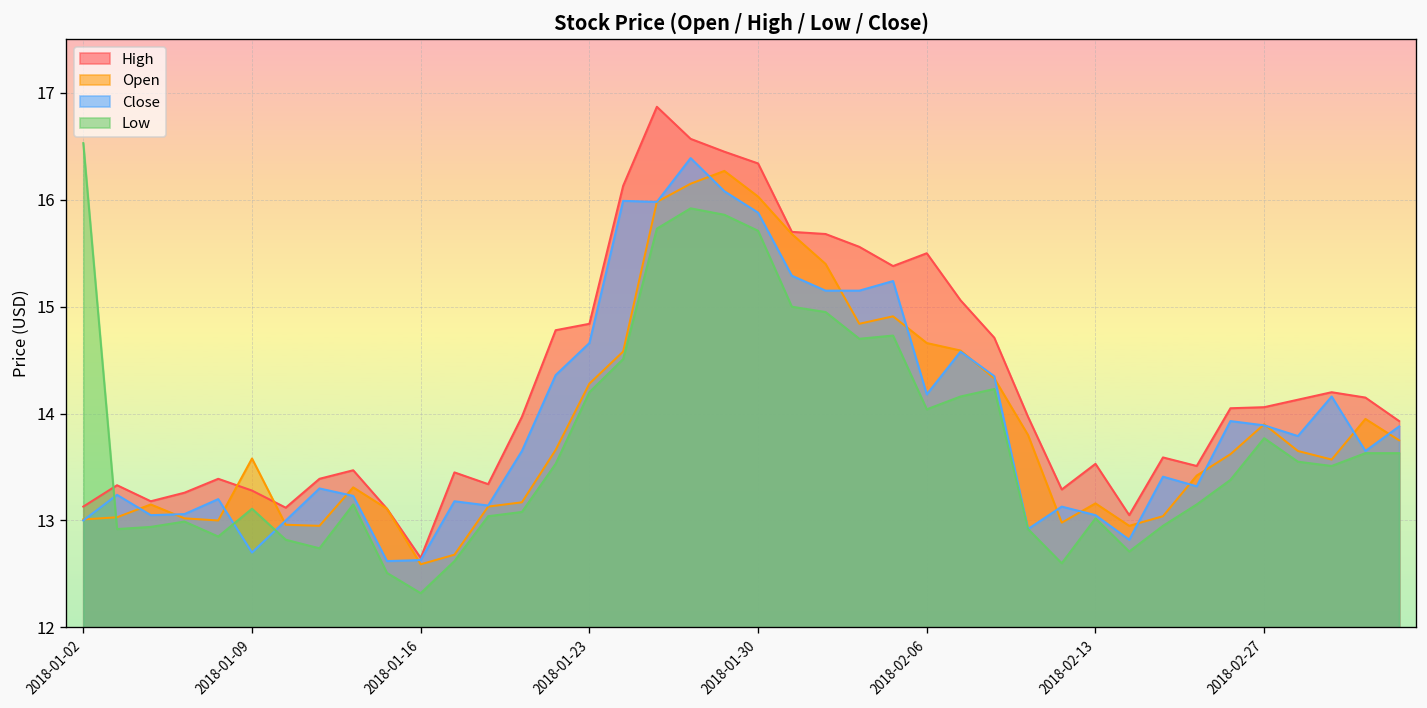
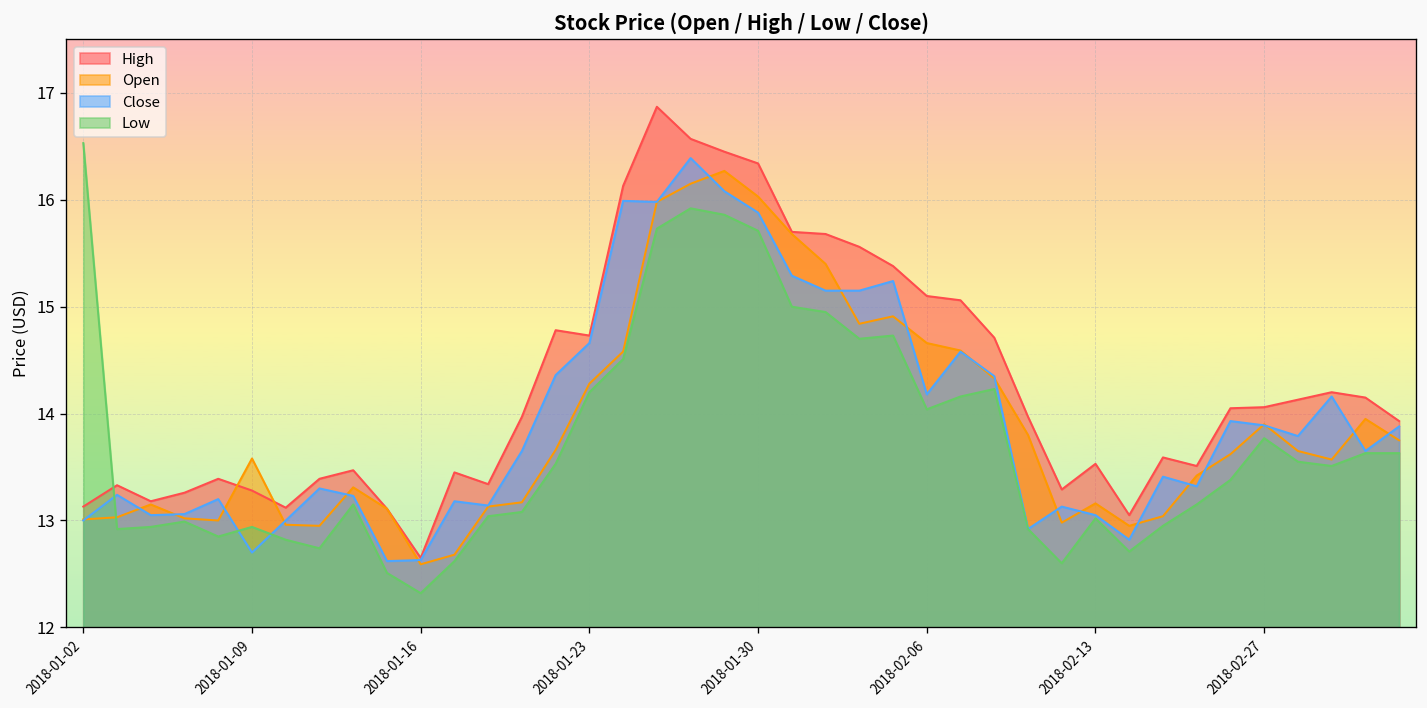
Low, 2018-01-09: 13.1 -> 12.9
High, 2018-01-23: 14.8 -> 14.7
High, 2018-02-06: 15.5 -> 15.1
